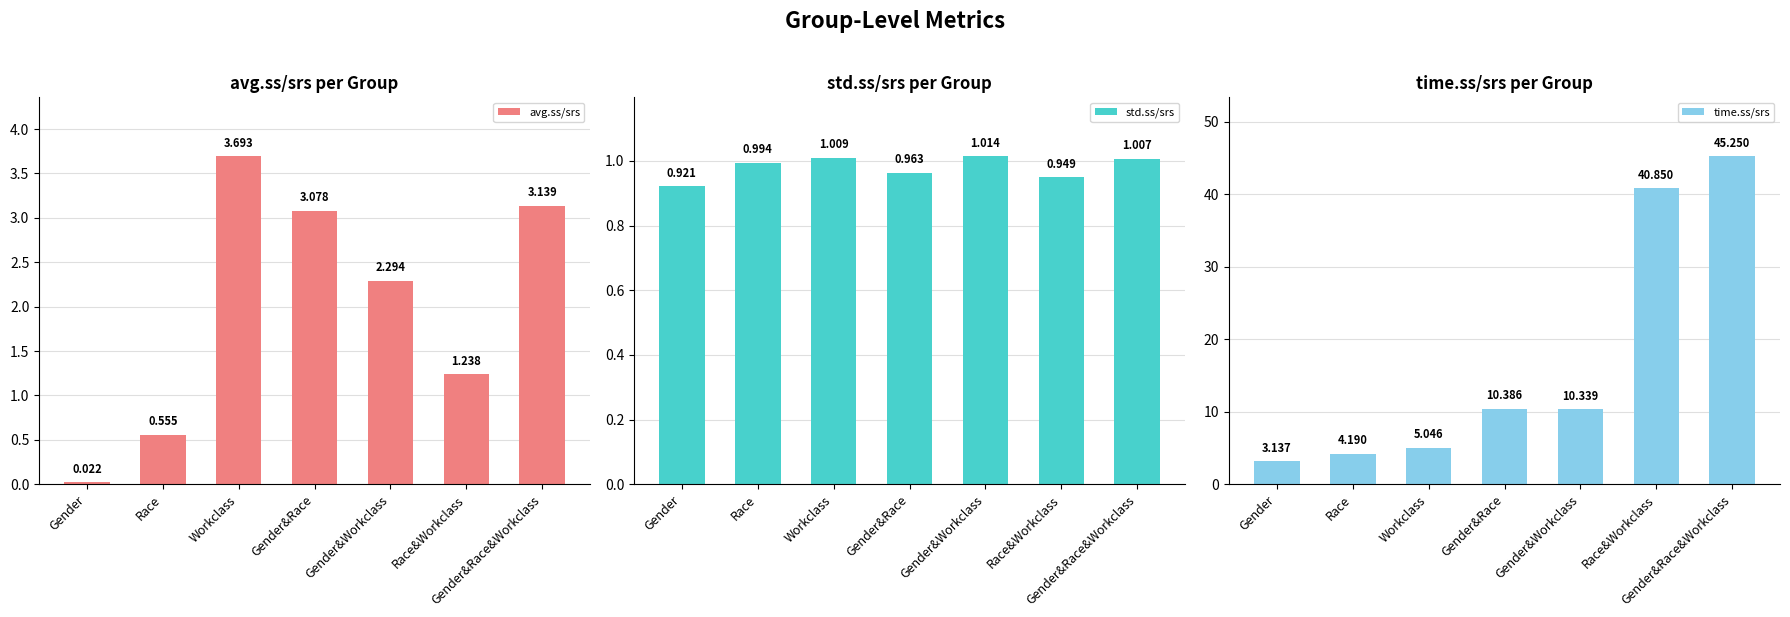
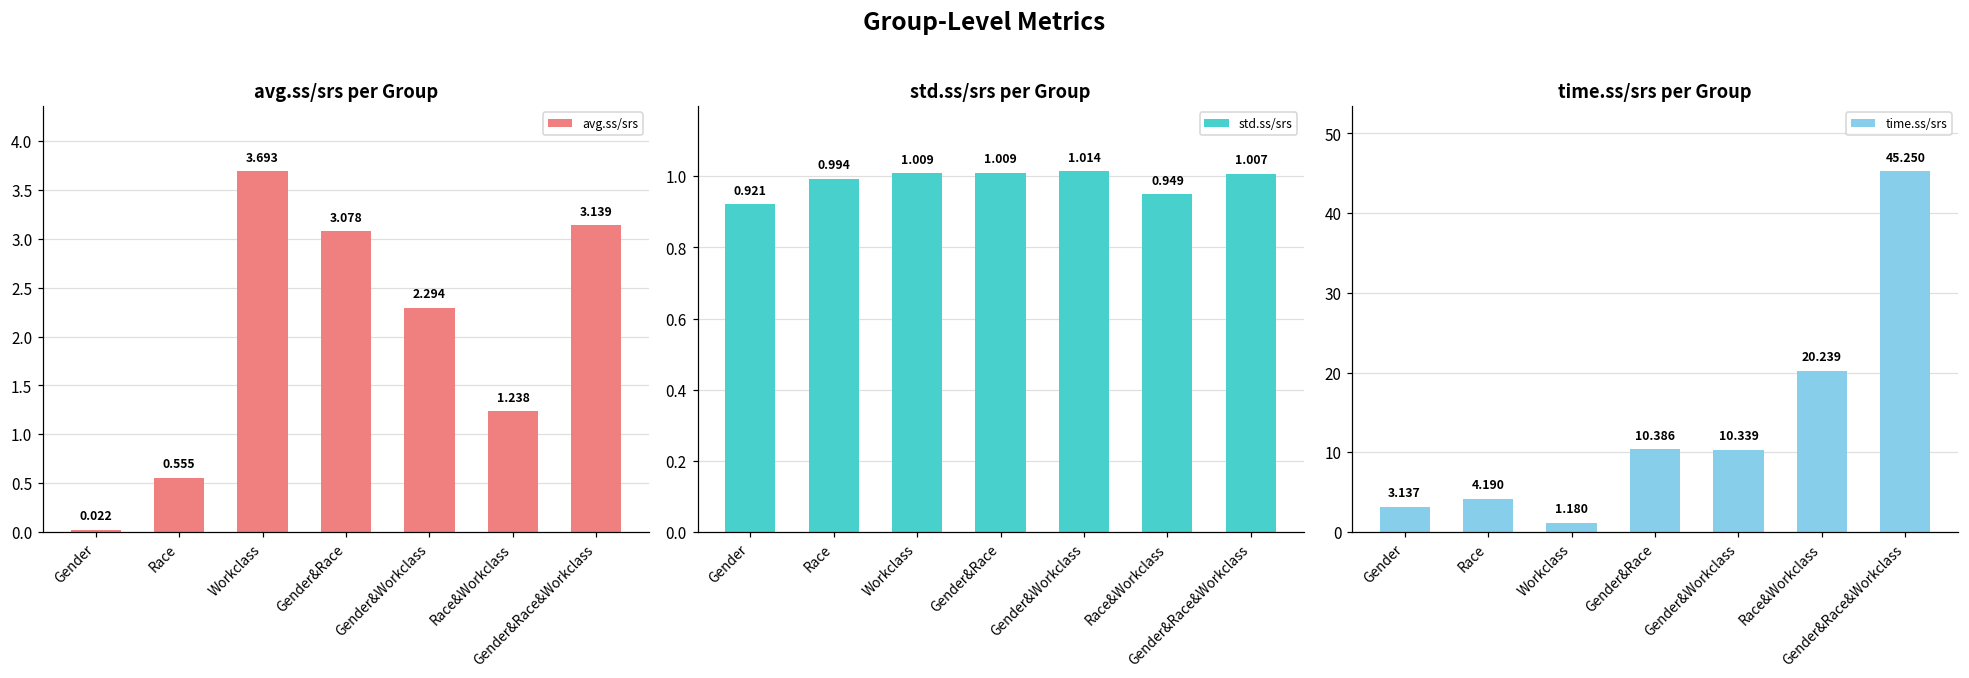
std.ss/srs per Group, Gender&Race: 0.963 -> 1.009
time.ss/srs per Group, Workclass: 5.046 -> 1.180
time.ss/srs per Group, Race&Workclass: 40.850 -> 20.239
